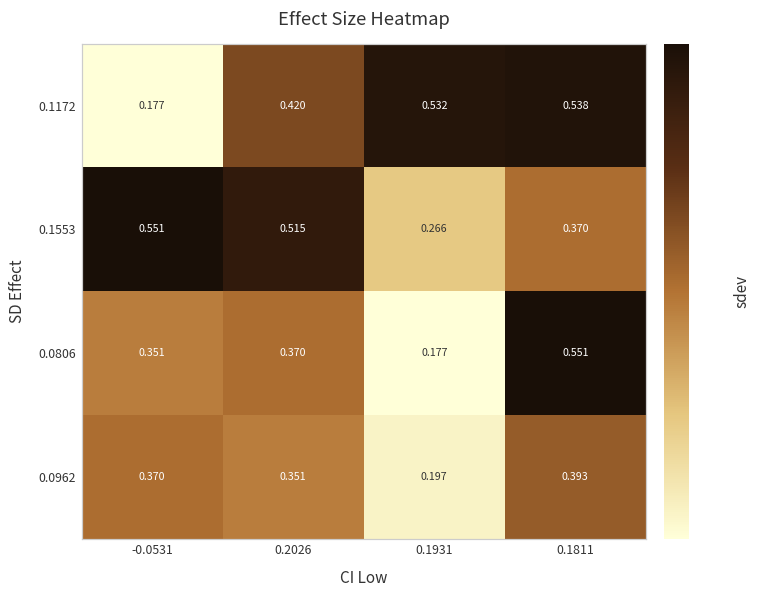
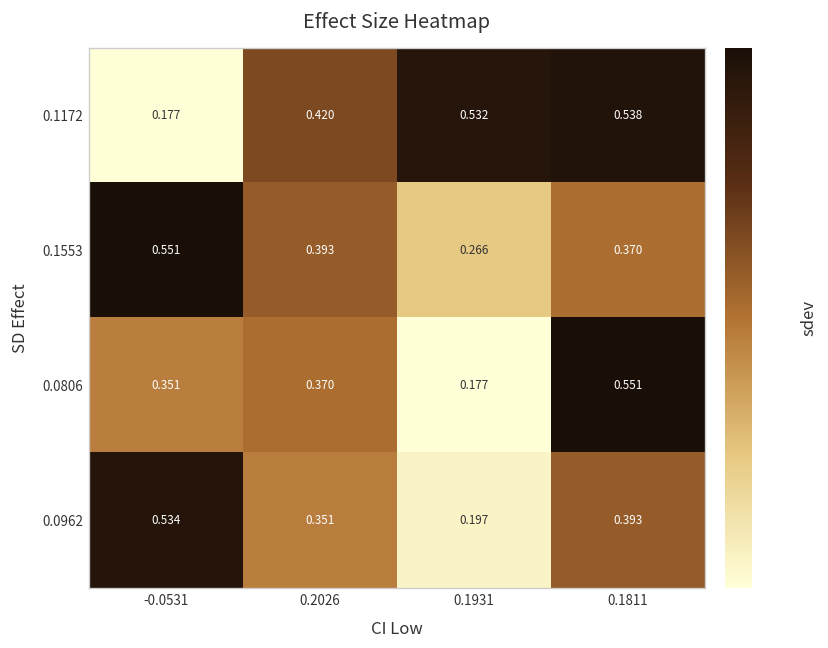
0.1553, 0.2026: 0.515 -> 0.393
0.0962, -0.0531: 0.370 -> 0.534
